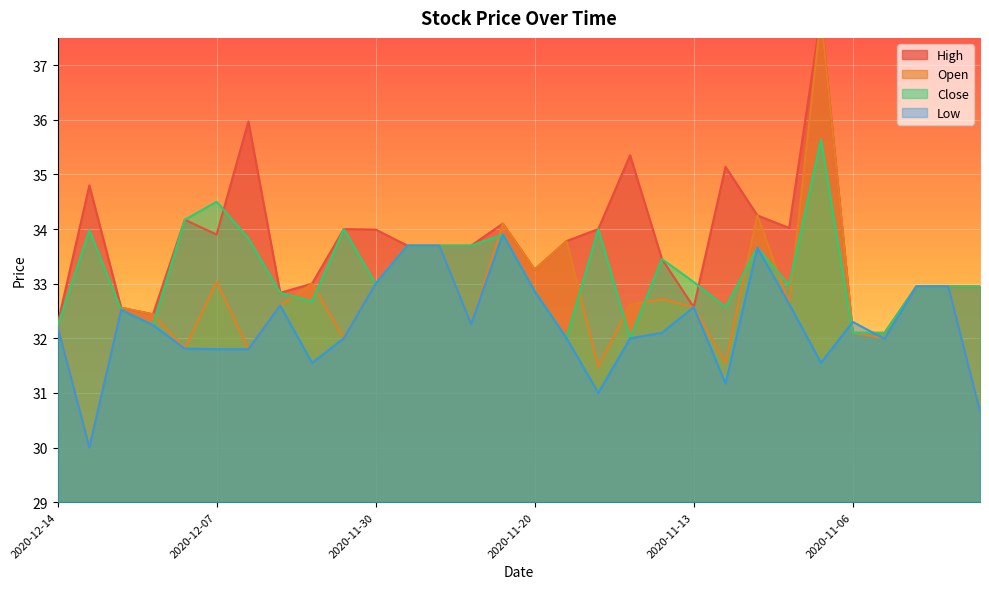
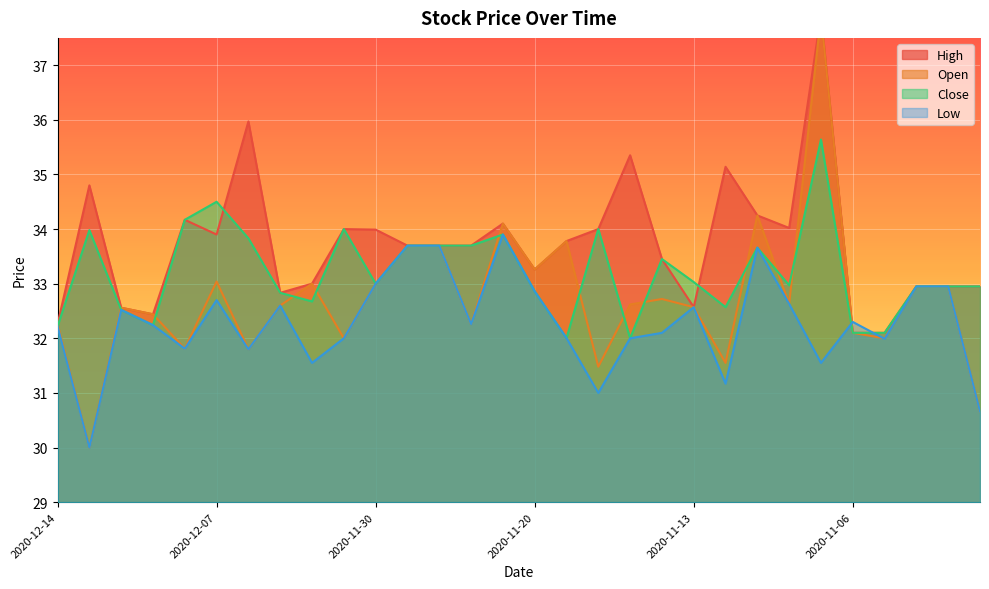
Low, 2020-12-07: 31.8 -> 32.7
